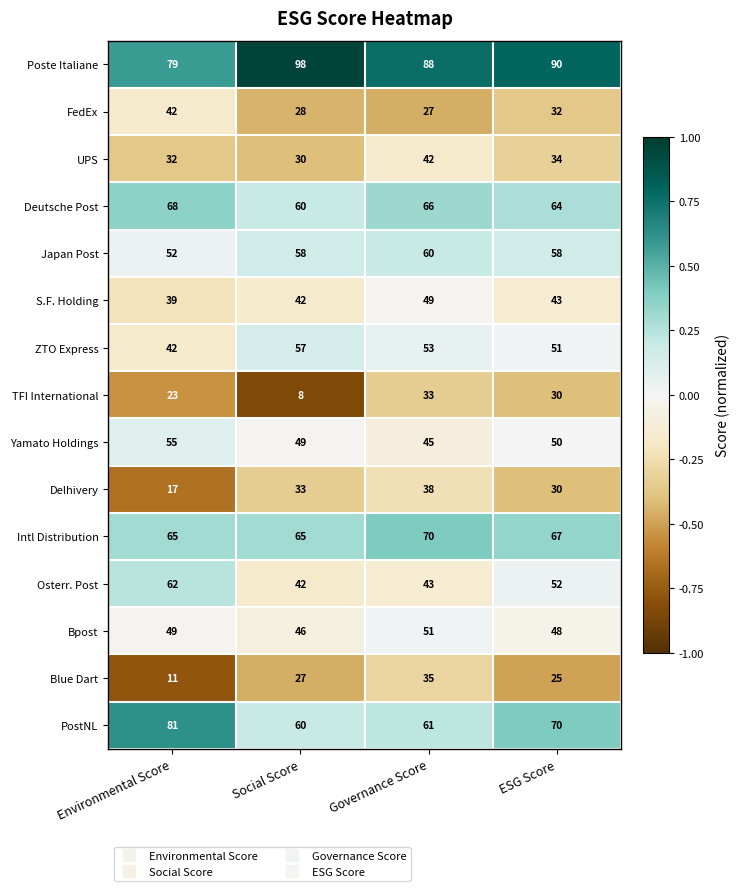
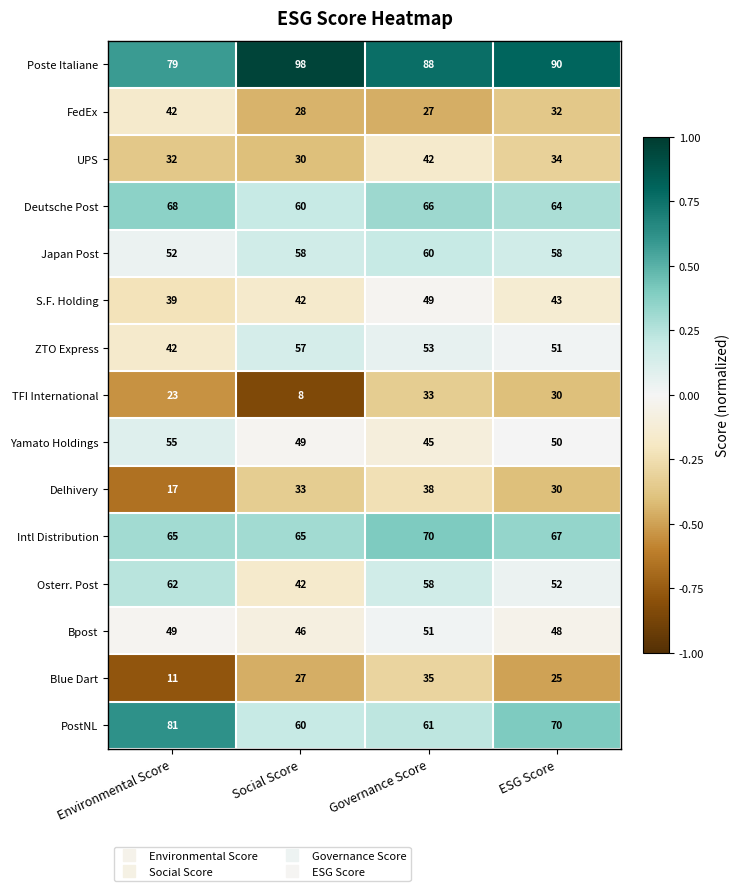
Osterr. Post, Governance Score: 43 -> 58
